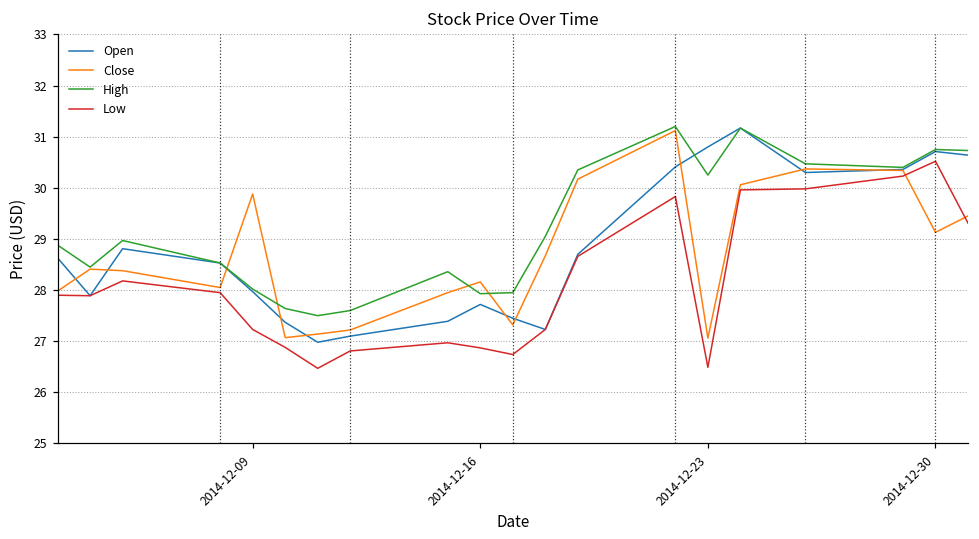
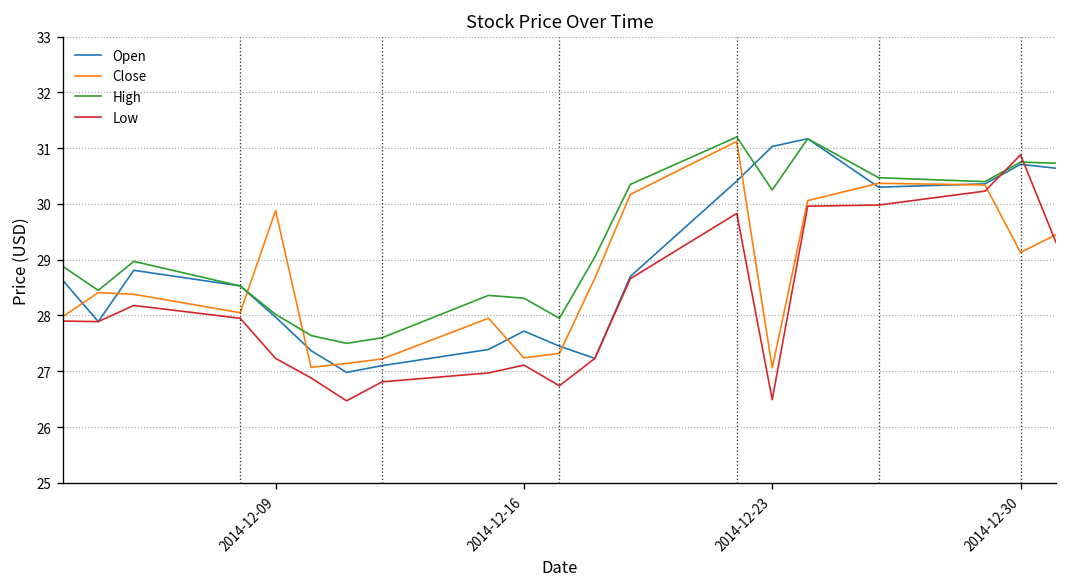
Close, 2014-12-16: 28.2 -> 27.2
High, 2014-12-16: 27.9 -> 28.3
Low, 2014-12-16: 26.9 -> 27.1
Open, 2014-12-23: 30.8 -> 31.0
Low, 2014-12-30: 30.5 -> 30.9
